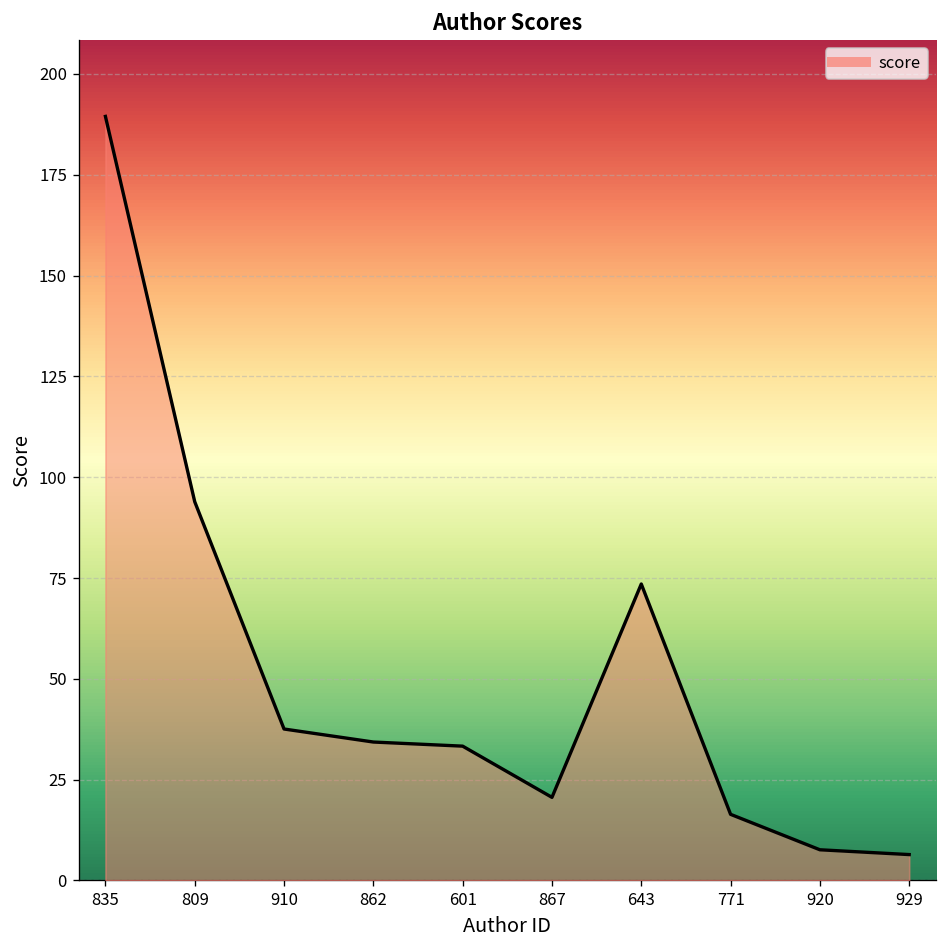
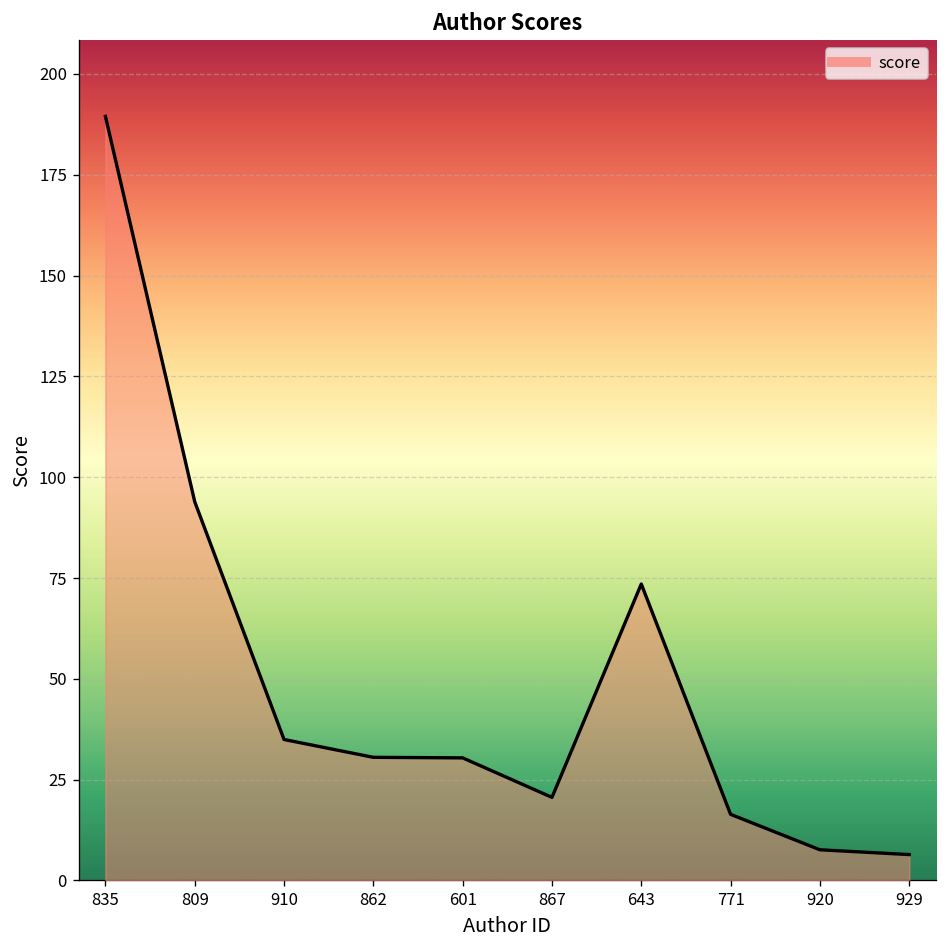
910: 38 -> 35
862: 34 -> 31
601: 33 -> 30
